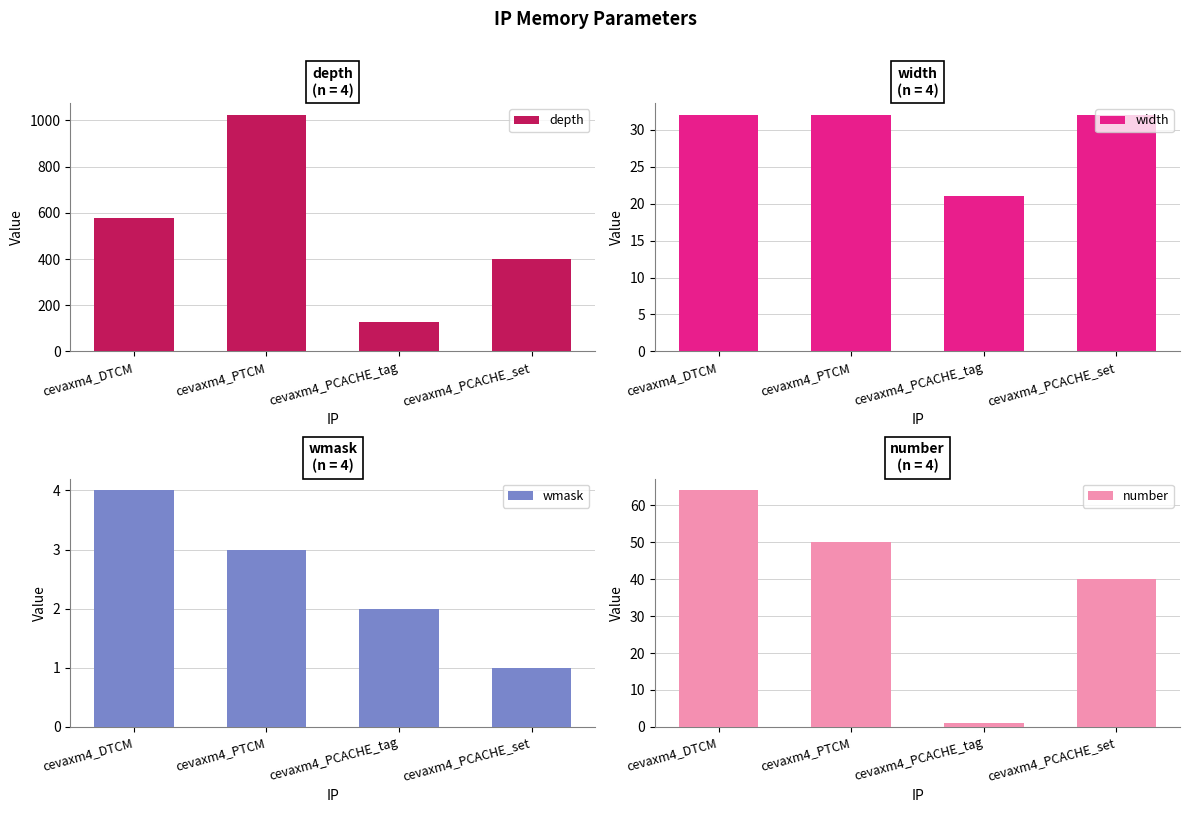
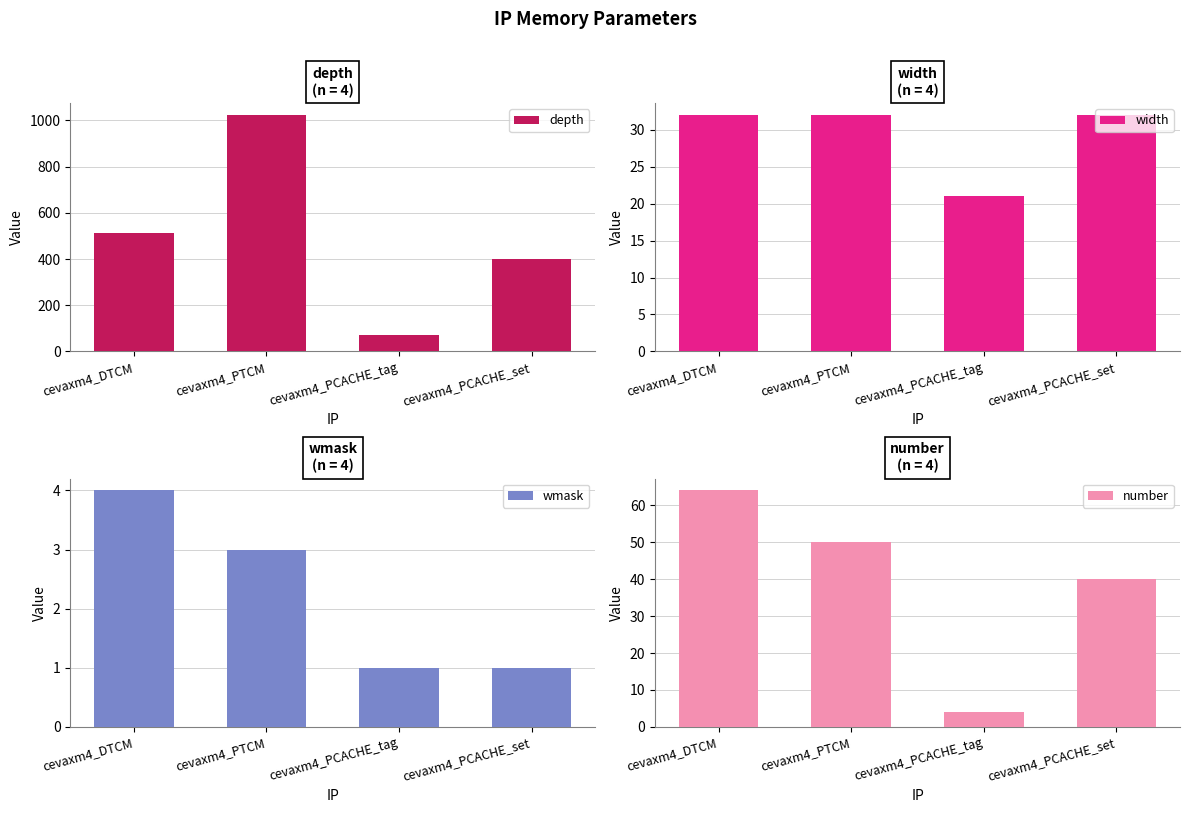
depth (n = 4), cevaxm4_DTCM: 580 -> 510
depth (n = 4), cevaxm4_PCACHE_tag: 130 -> 70
wmask (n = 4), cevaxm4_PCACHE_tag: 2 -> 1
number (n = 4), cevaxm4_PCACHE_tag: 1 -> 4
